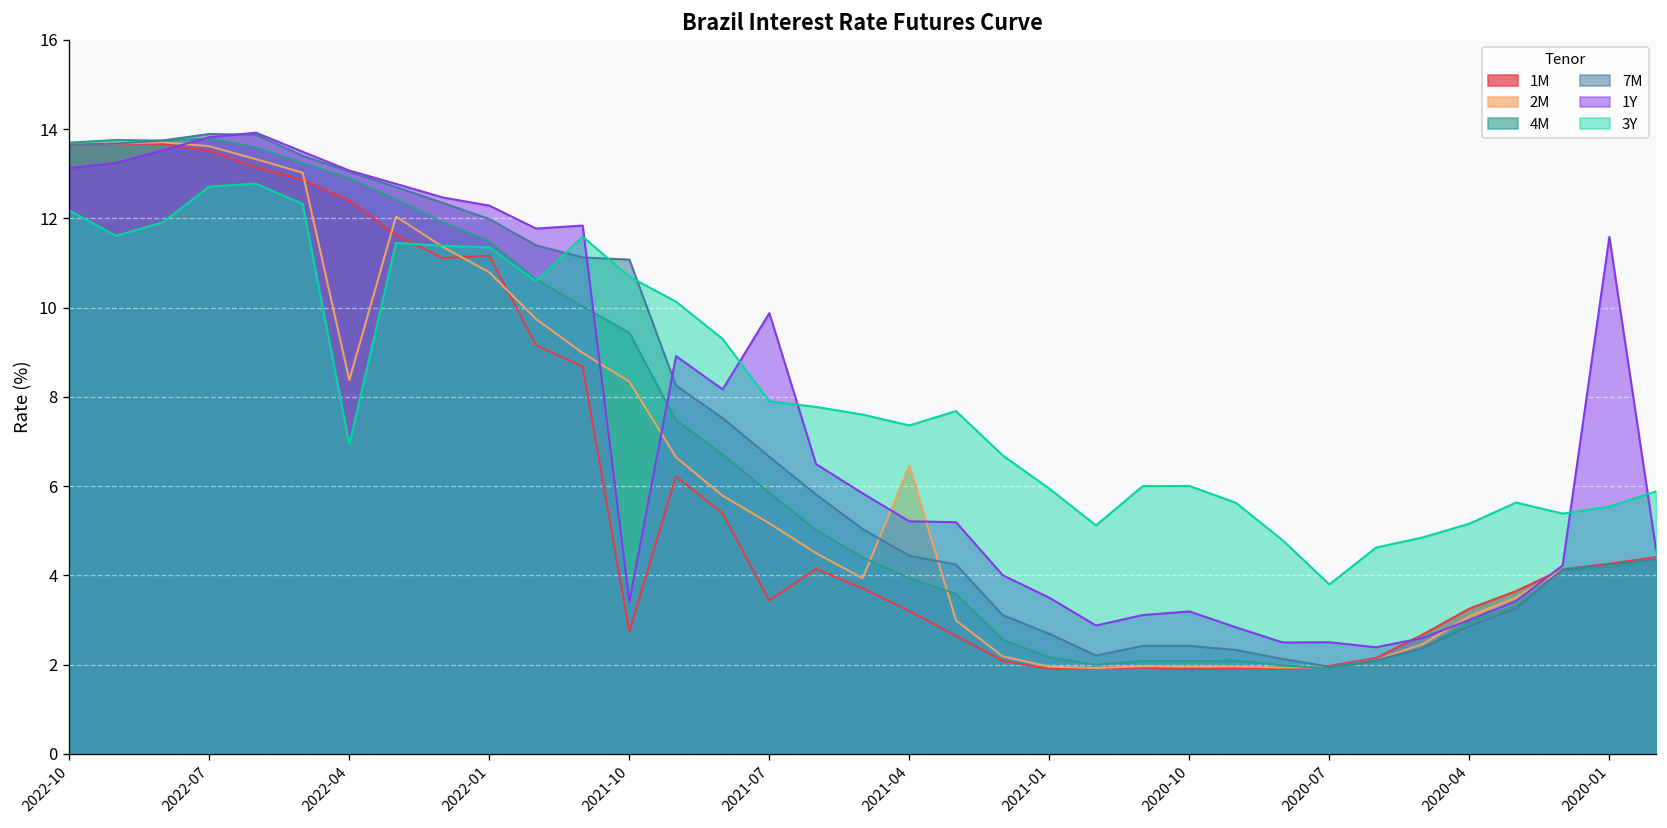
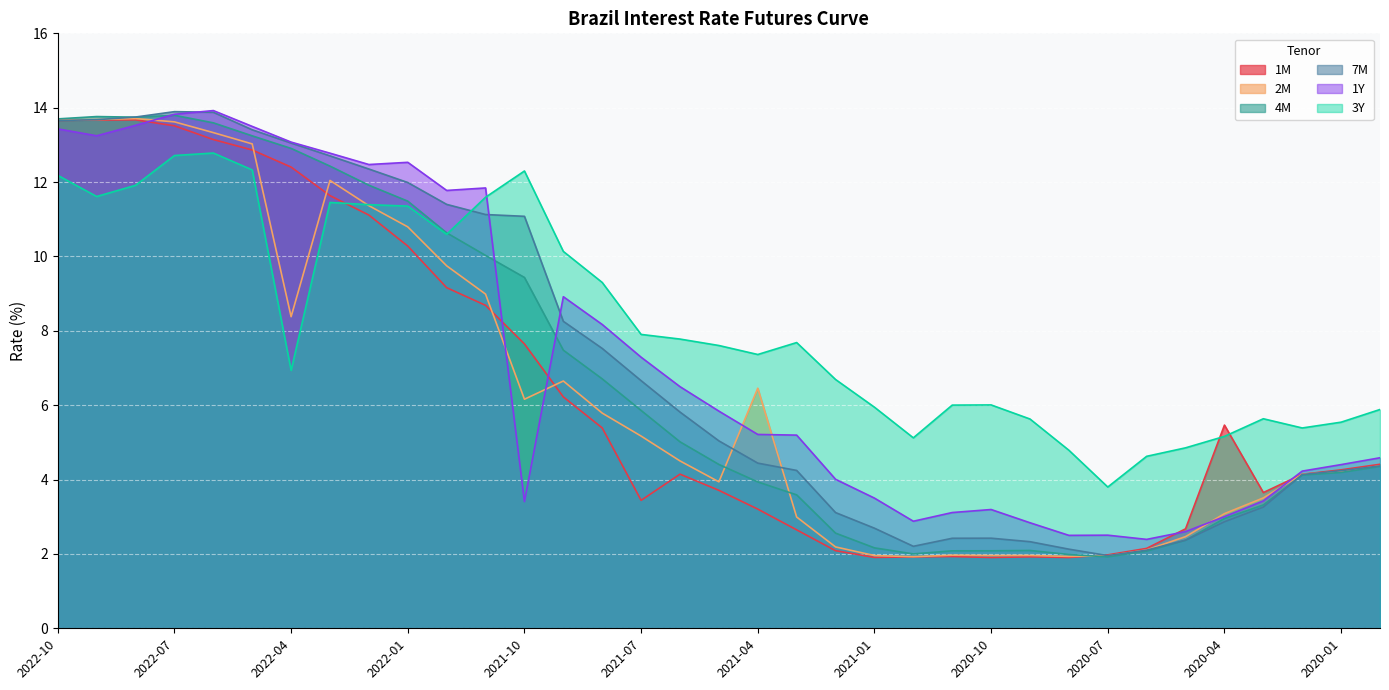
1Y, 2022-10: 13.1 -> 13.4
1M, 2022-01: 11.2 -> 10.3
1Y, 2022-01: 12.3 -> 12.5
1M, 2021-10: 2.7 -> 7.6
2M, 2021-10: 8.3 -> 6.2
3Y, 2021-10: 10.7 -> 12.3
1Y, 2021-07: 9.9 -> 7.3
1M, 2020-04: 3.3 -> 5.5
1Y, 2020-01: 11.6 -> 4.4
